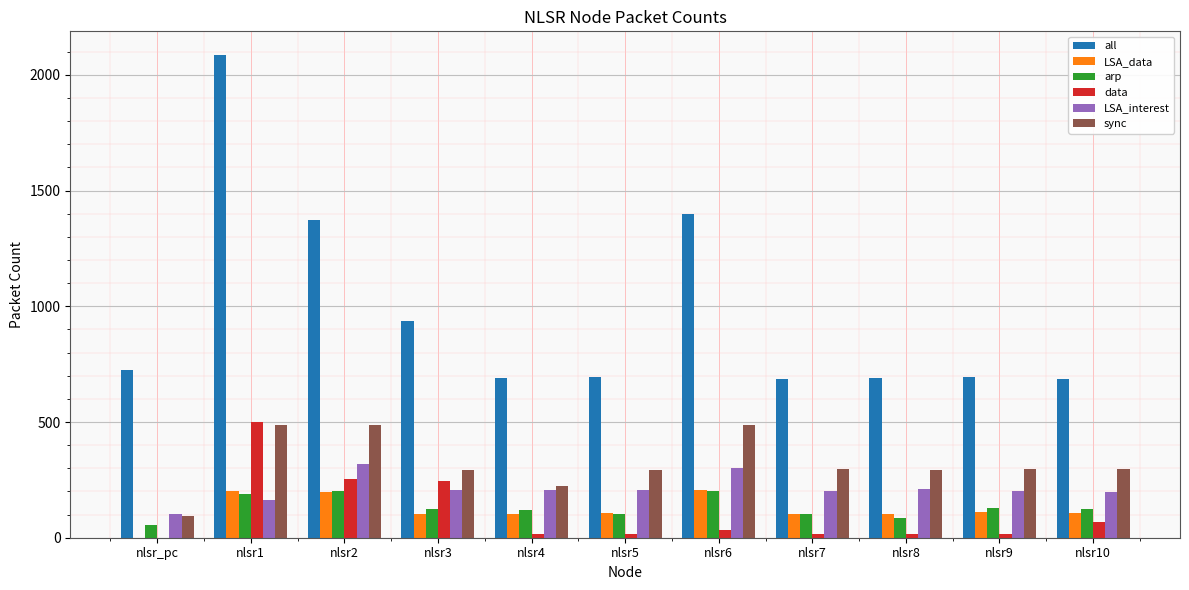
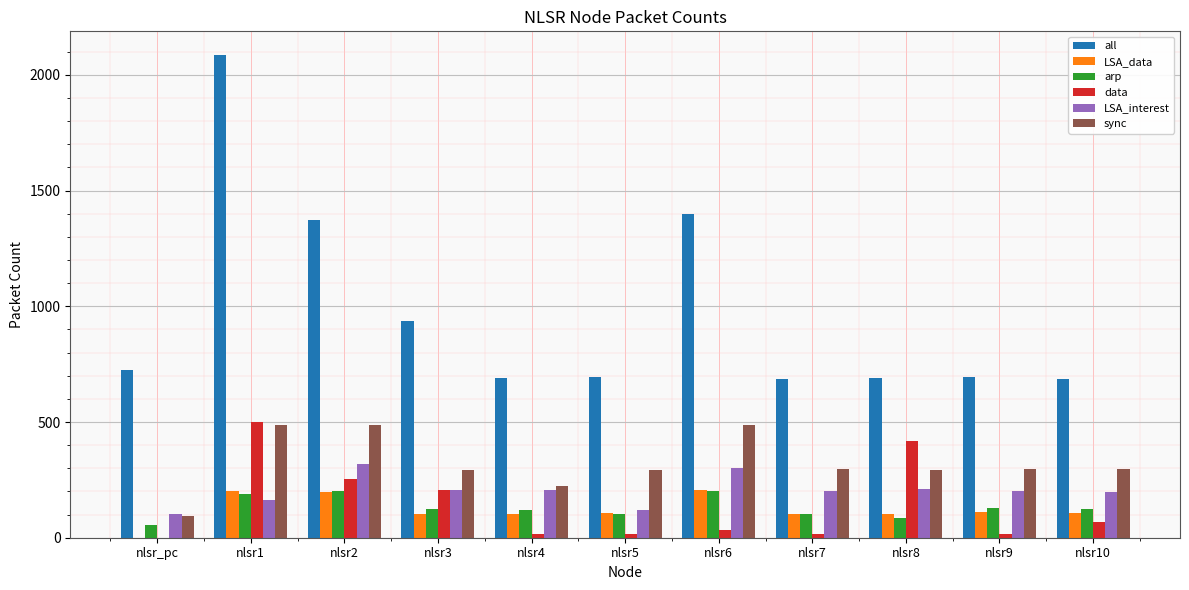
data, nlsr3: 250 -> 210
LSA_interest, nlsr5: 210 -> 120
data, nlsr8: 20 -> 420
